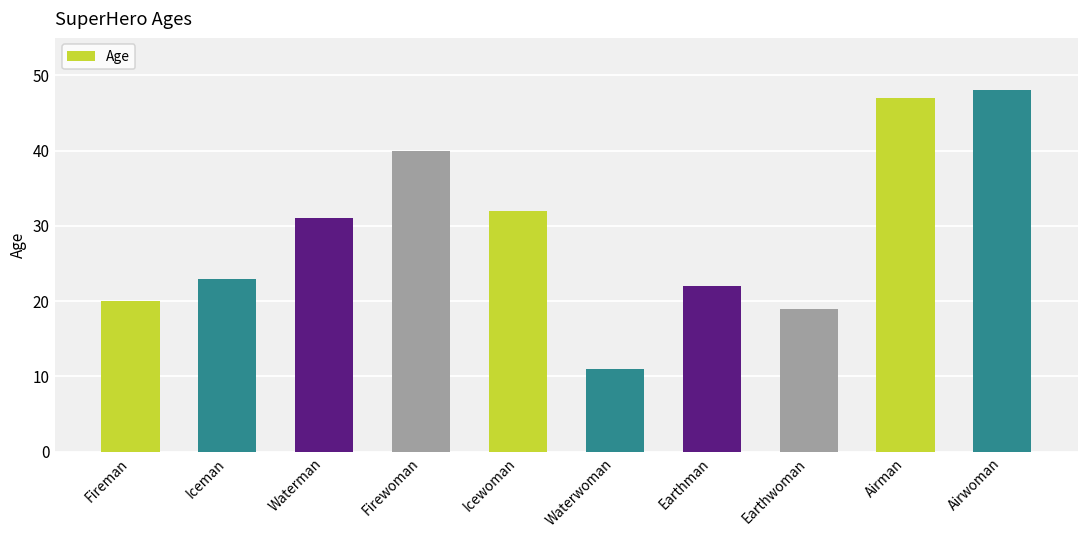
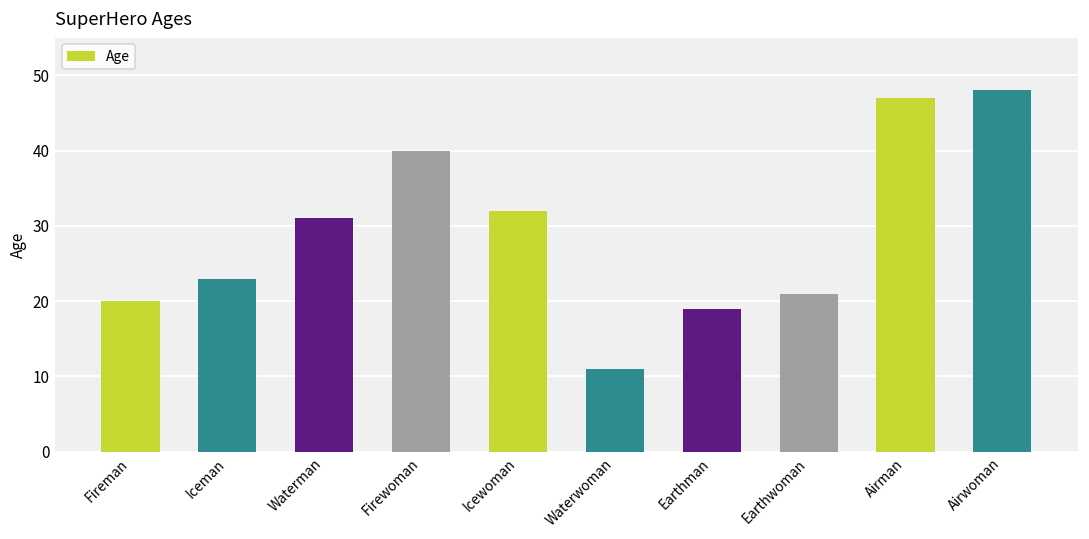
Earthman: 22 -> 19
Earthwoman: 19 -> 21
